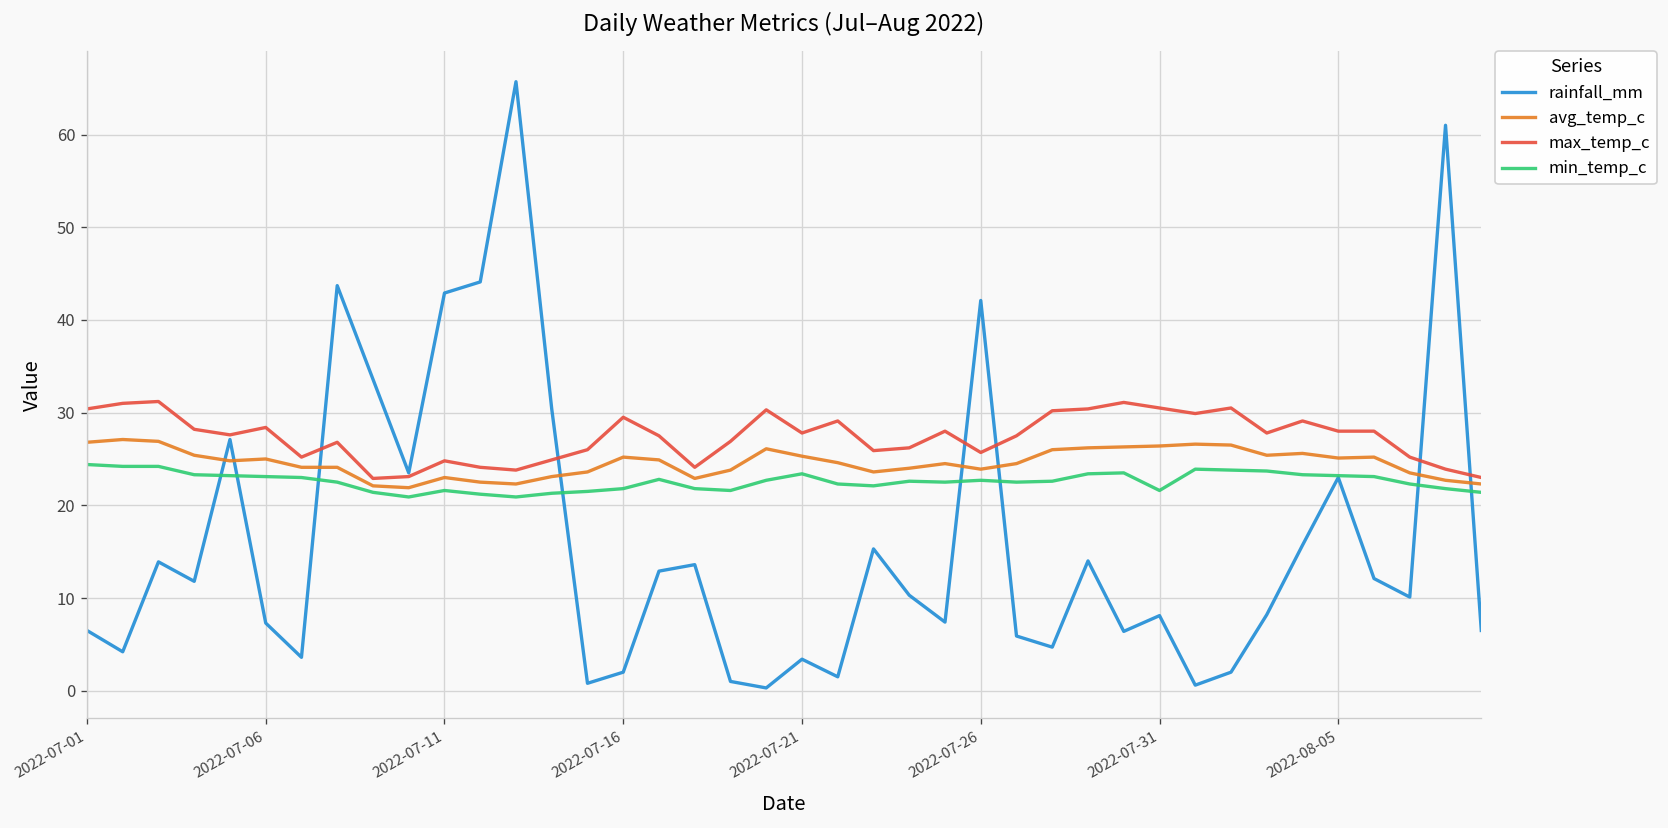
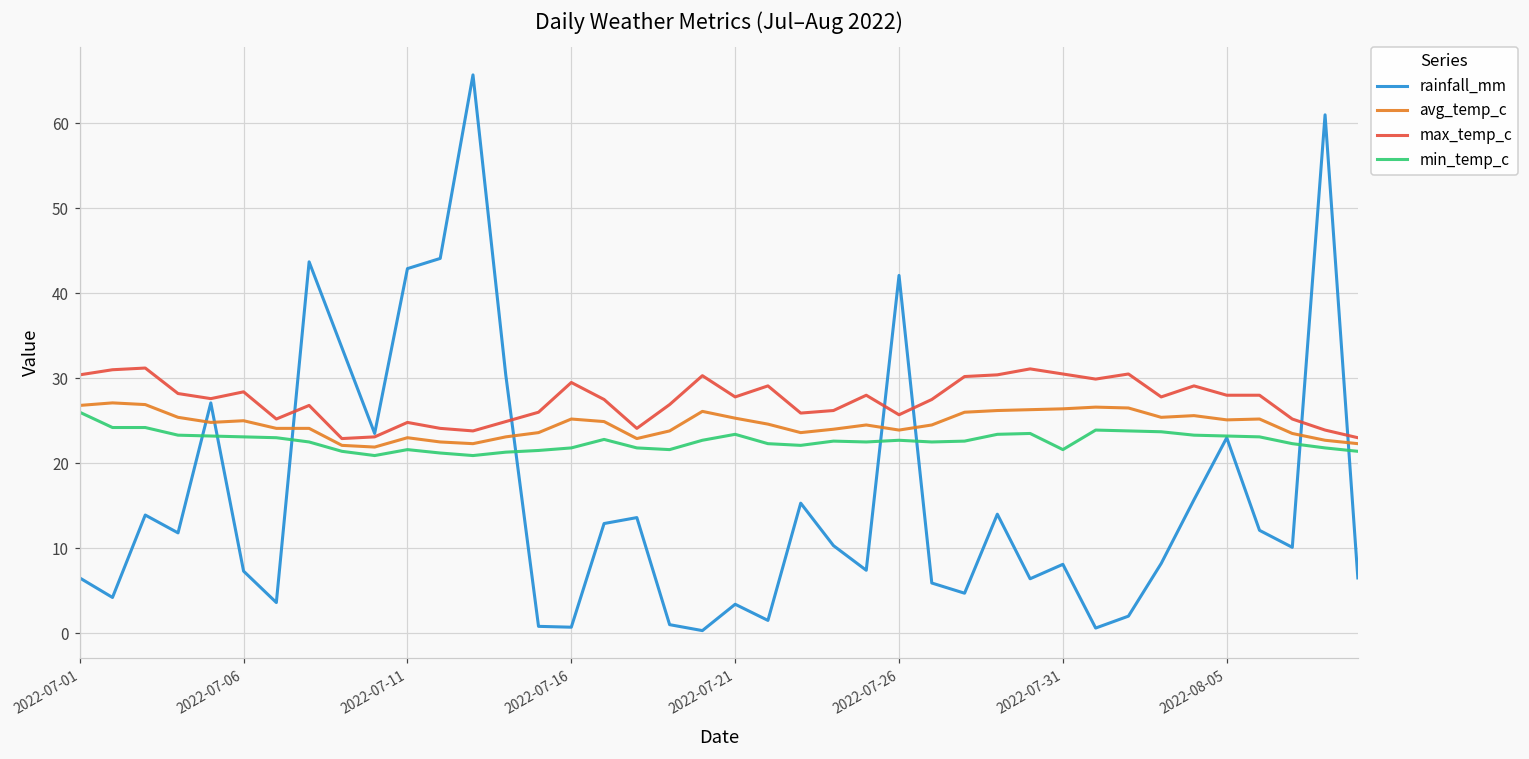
min_temp_c, 2022-07-01: 24 -> 26
rainfall_mm, 2022-07-16: 2 -> 1
